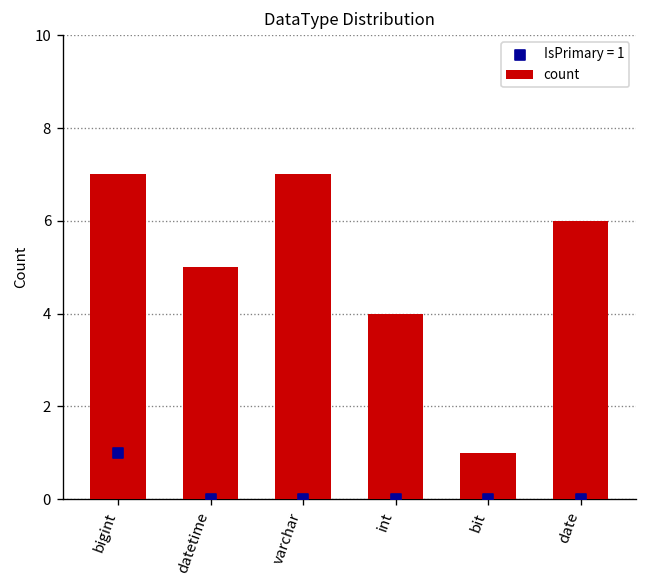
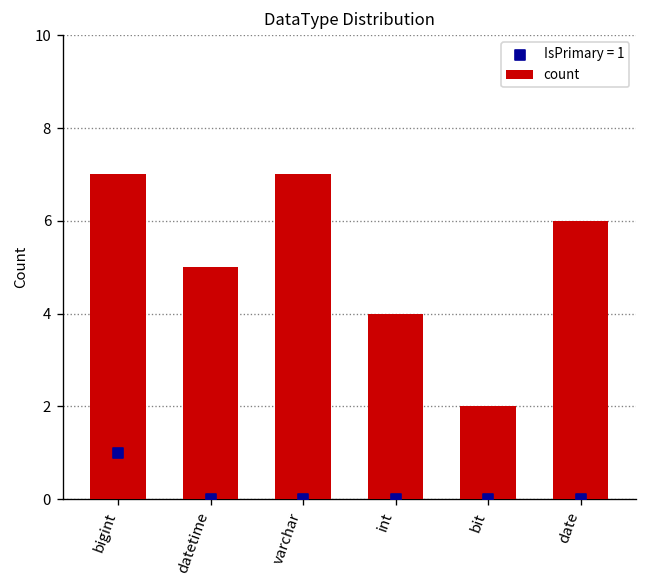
count, bit: 1 -> 2
